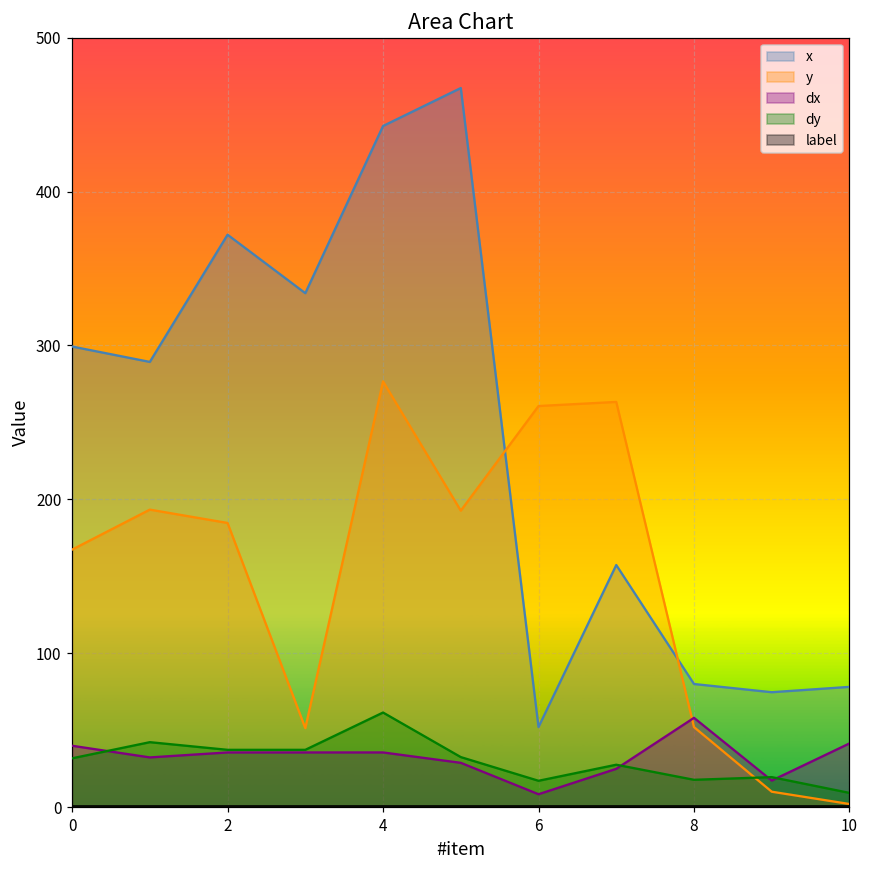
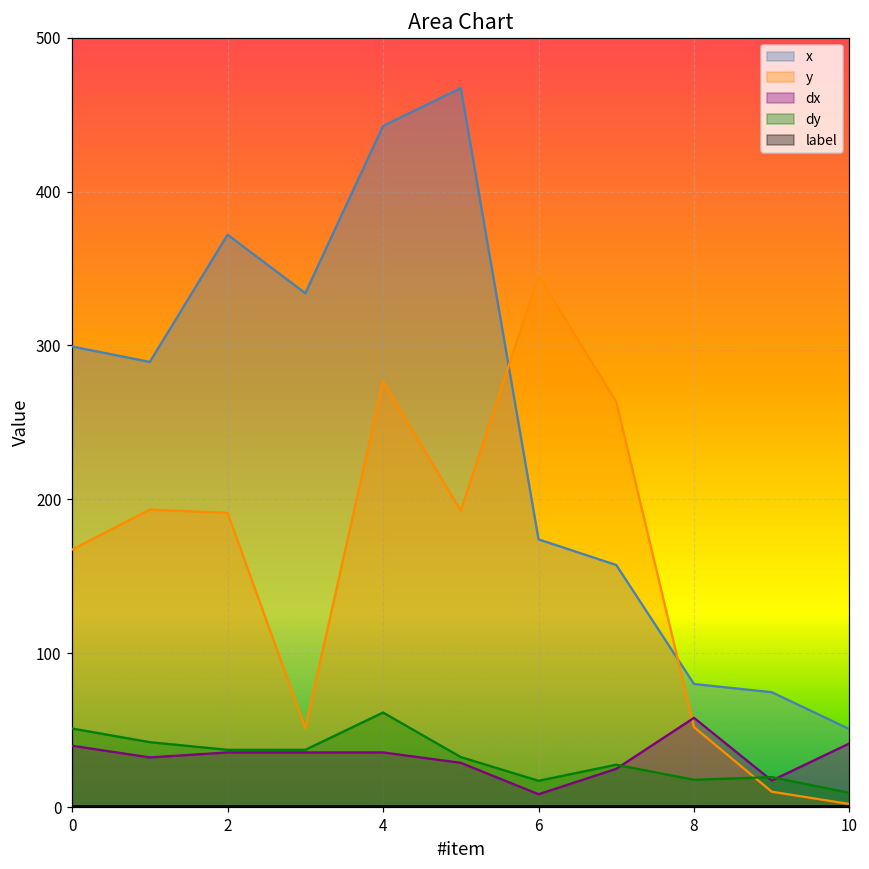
dy, 0: 32 -> 51
y, 2: 185 -> 191
x, 6: 52 -> 174
y, 6: 261 -> 345
x, 10: 78 -> 51
